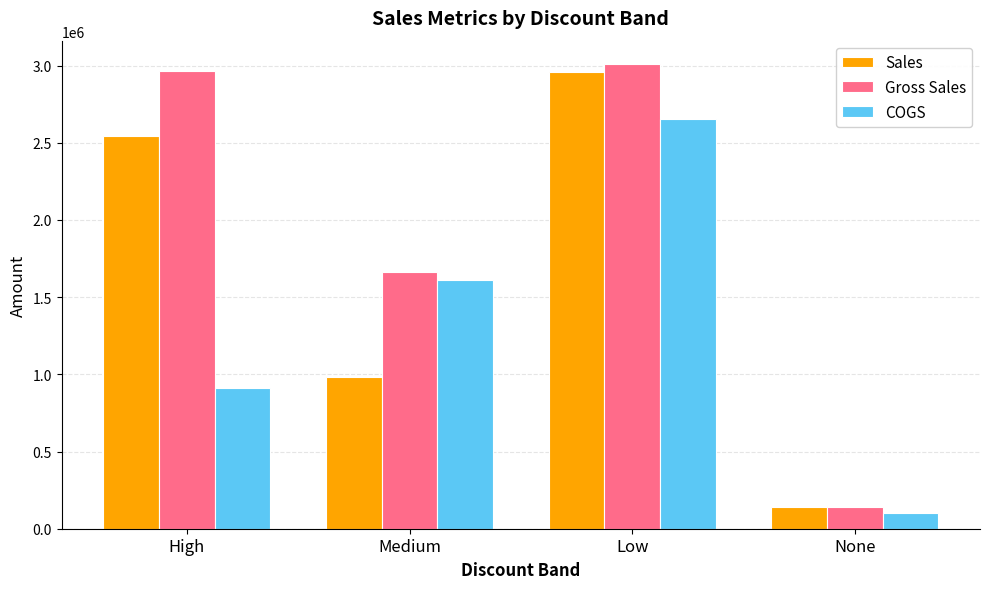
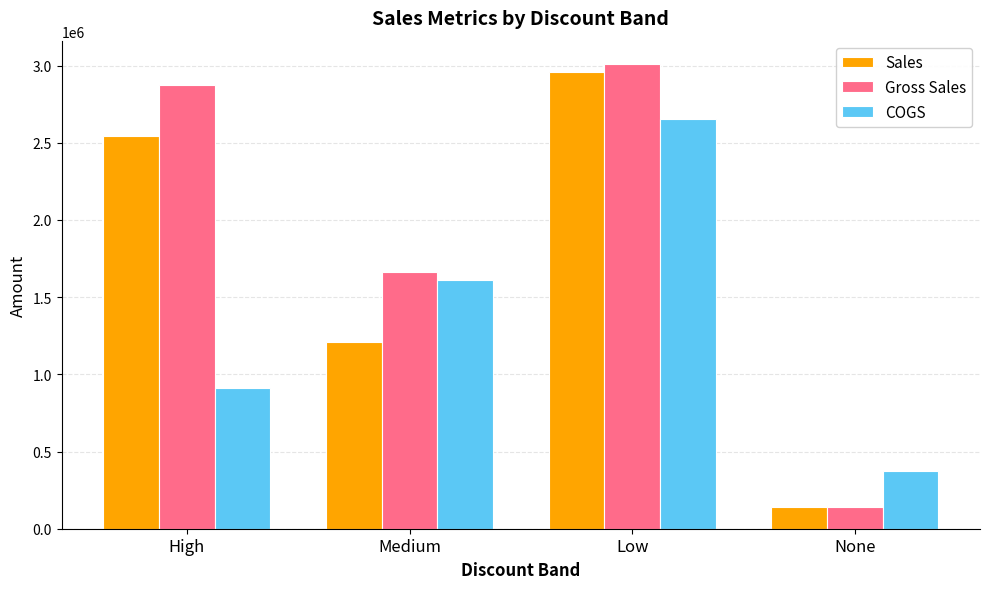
Gross Sales, High: 2970000 -> 2870000
Sales, Medium: 990000 -> 1210000
COGS, None: 100000 -> 370000
